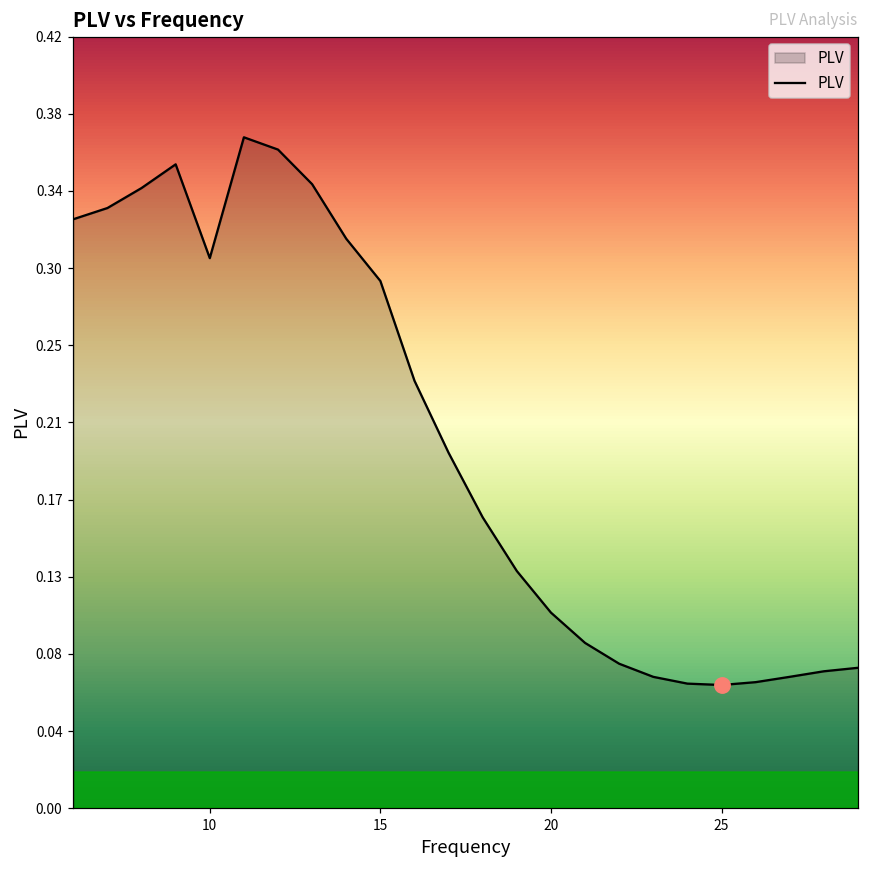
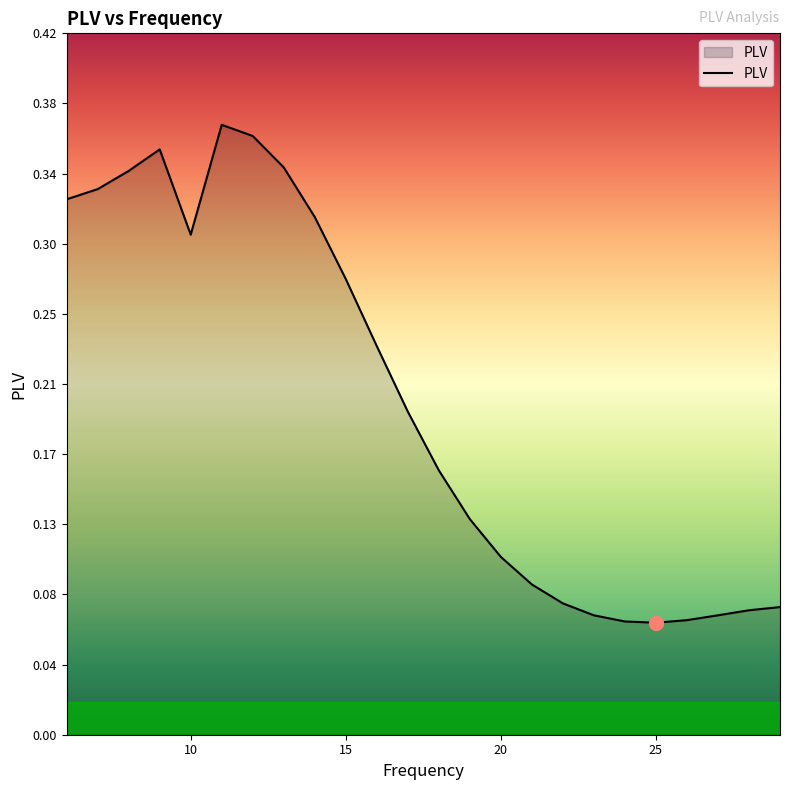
PLV, 15: 0.290 -> 0.276
